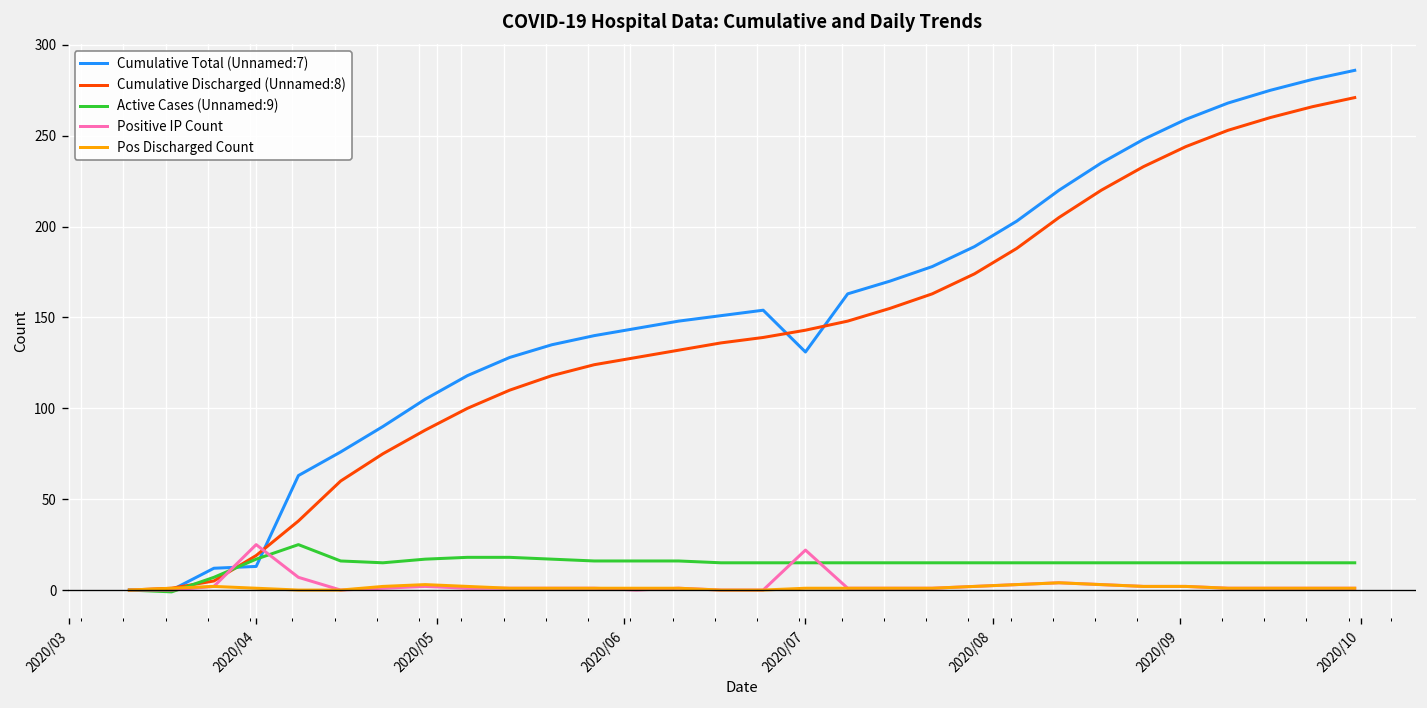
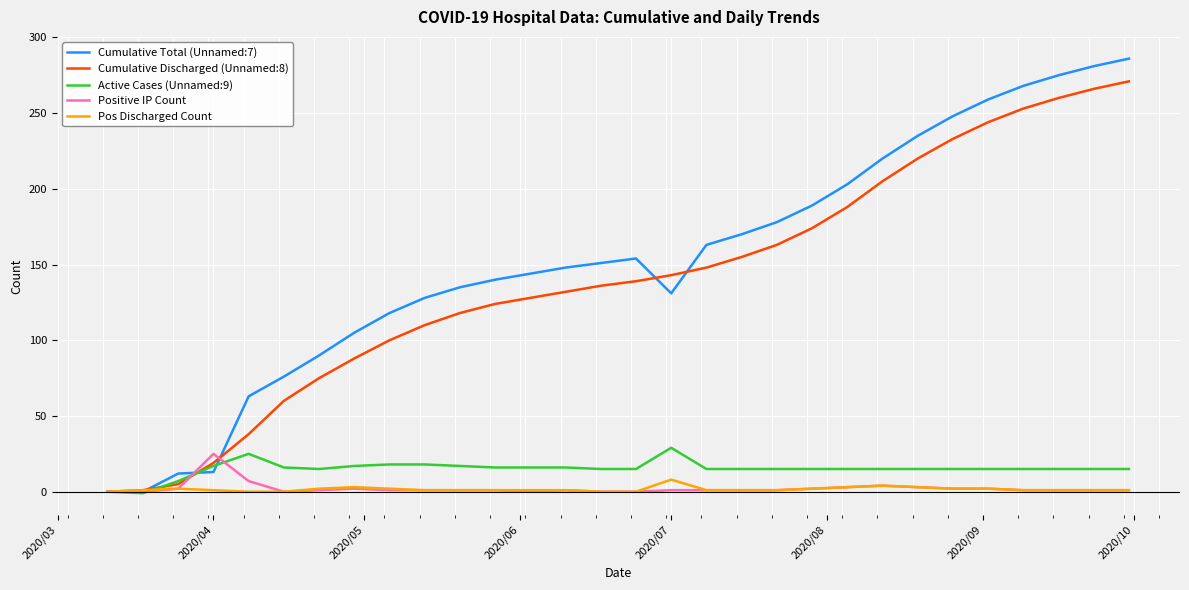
Active Cases (Unnamed:9), 2020/07: 15 -> 29
Positive IP Count, 2020/07: 22 -> 1
Pos Discharged Count, 2020/07: 1 -> 8
